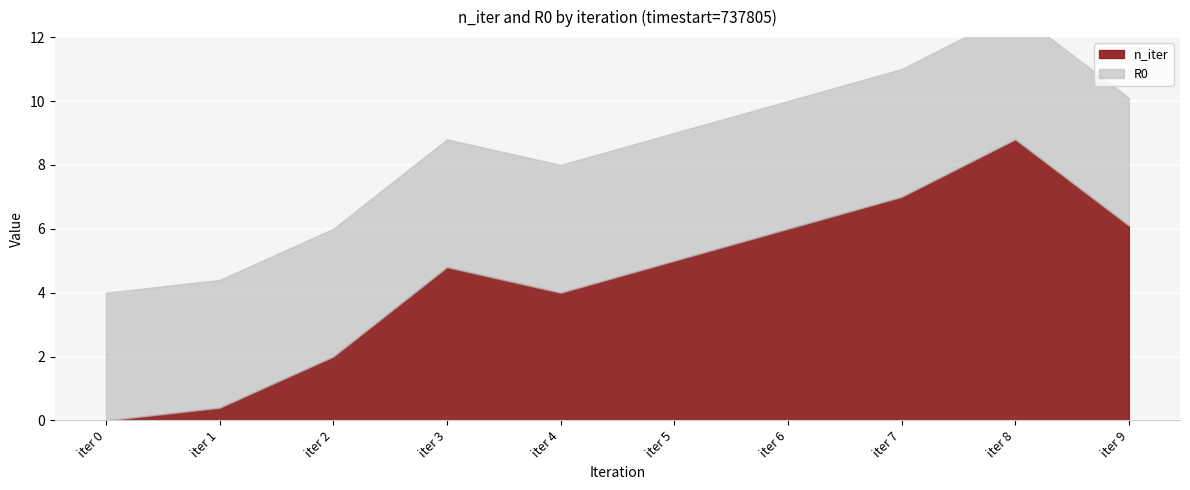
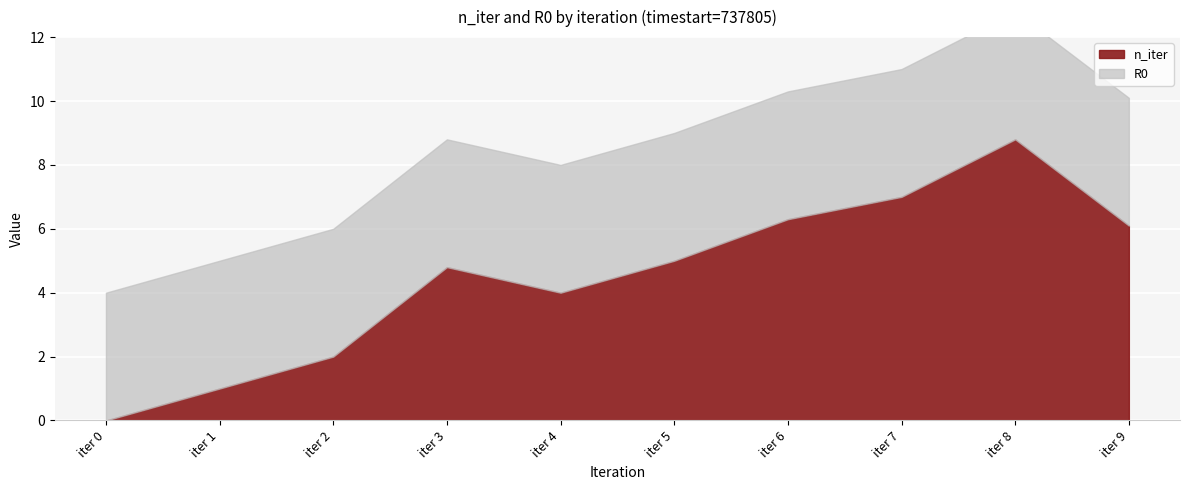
n_iter, iter 1: 0.4 -> 1.0
n_iter, iter 6: 6.0 -> 6.3
